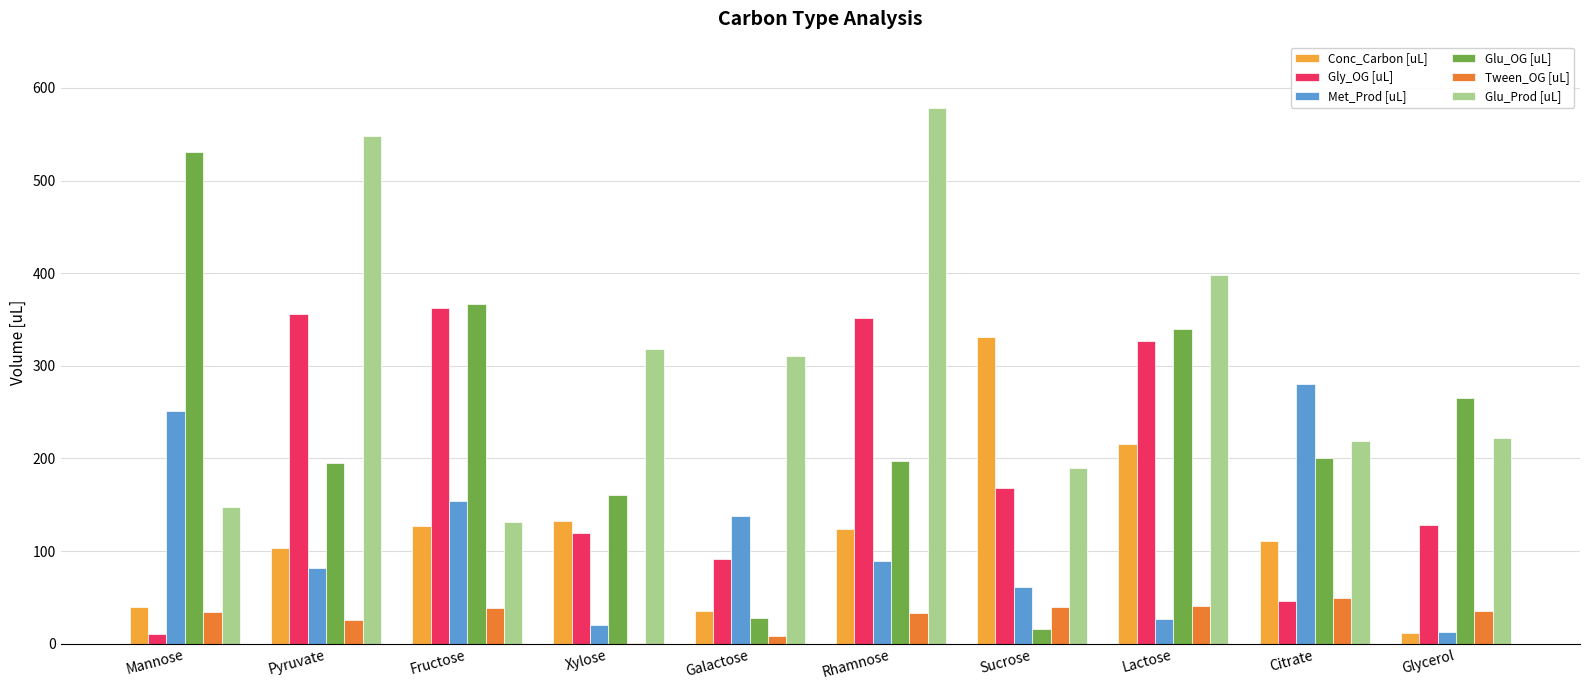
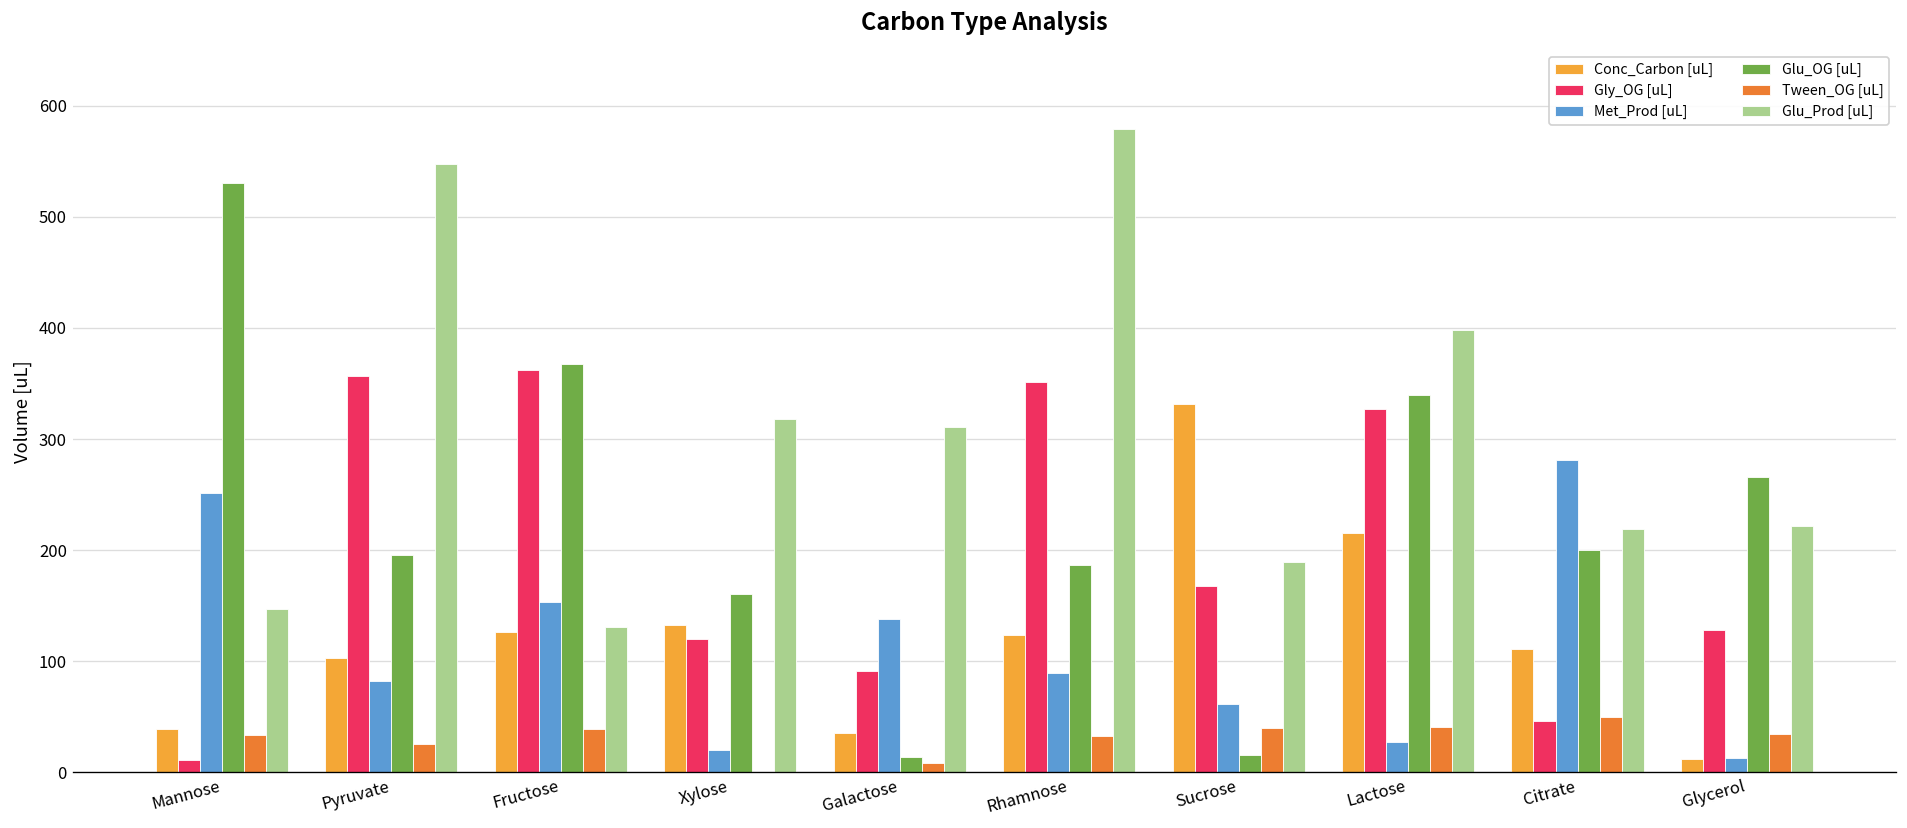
Glu_OG [uL], Galactose: 30 -> 10
Glu_OG [uL], Rhamnose: 200 -> 190
